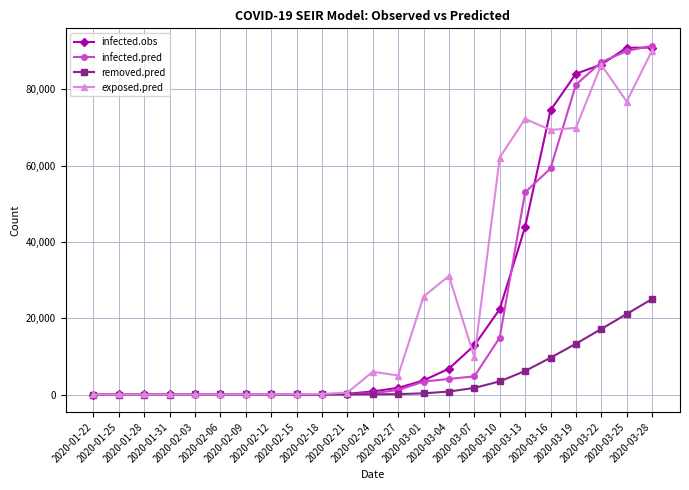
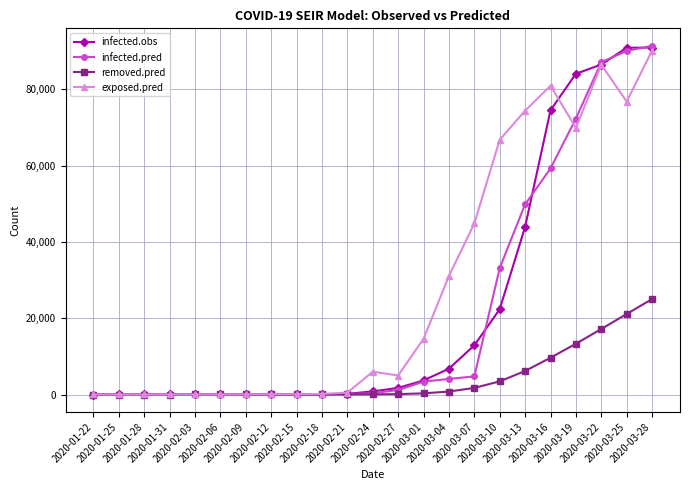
exposed.pred, 2020-03-01: 26,000 -> 15,000
exposed.pred, 2020-03-07: 10,000 -> 45,000
infected.pred, 2020-03-10: 15,000 -> 33,000
exposed.pred, 2020-03-10: 62,000 -> 67,000
infected.pred, 2020-03-13: 53,000 -> 50,000
exposed.pred, 2020-03-13: 72,000 -> 74,000
exposed.pred, 2020-03-16: 69,000 -> 81,000
infected.pred, 2020-03-19: 81,000 -> 72,000
